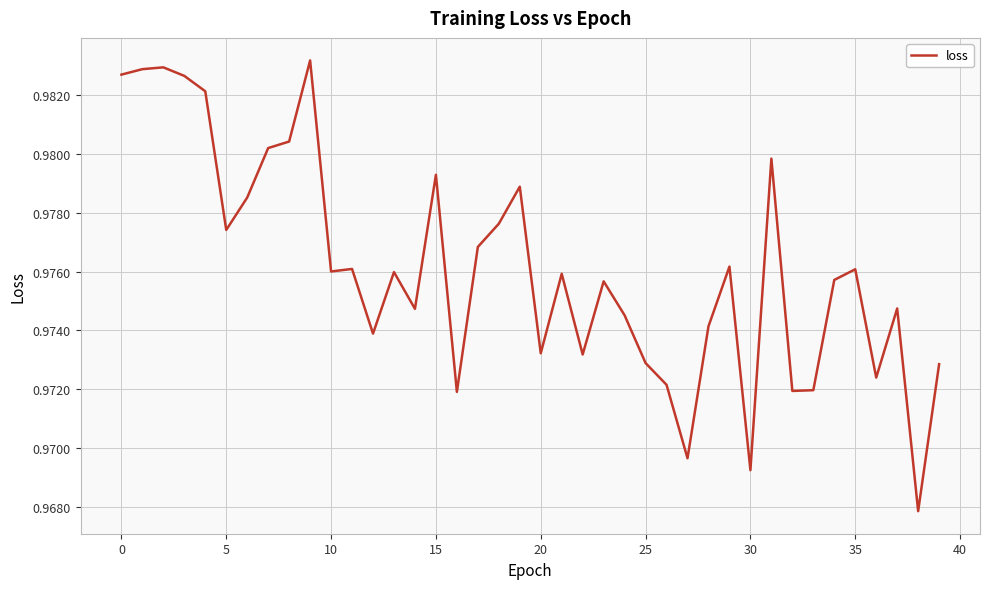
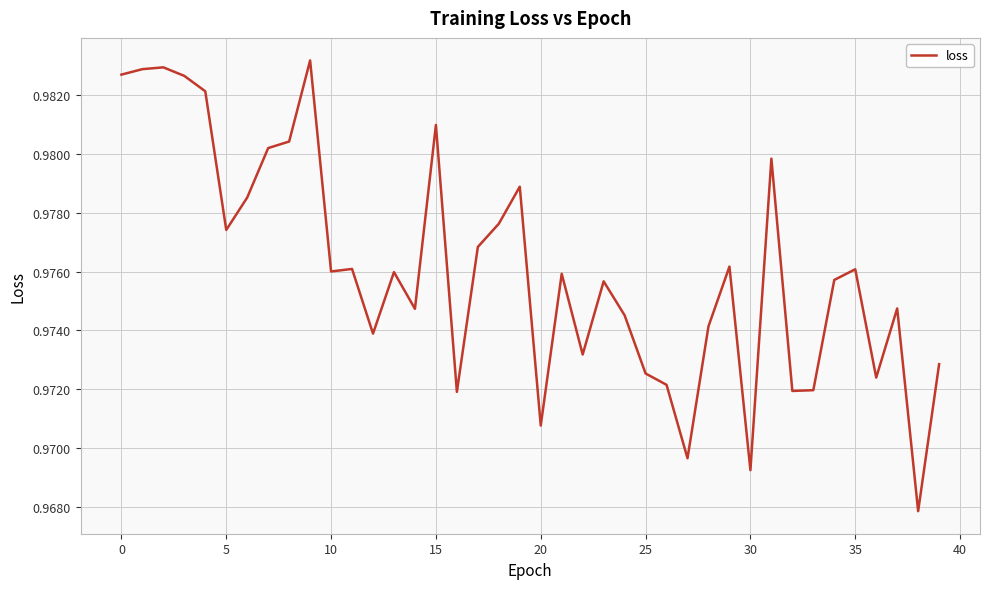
15: 0.9793 -> 0.9810
20: 0.9732 -> 0.9708
25: 0.9729 -> 0.9725
